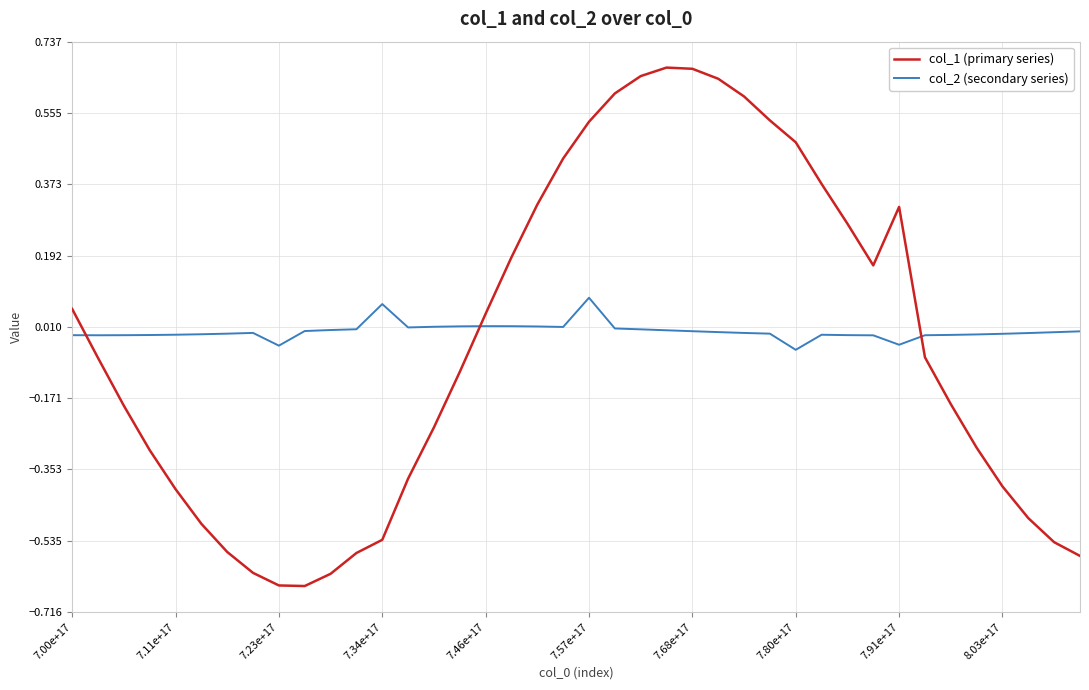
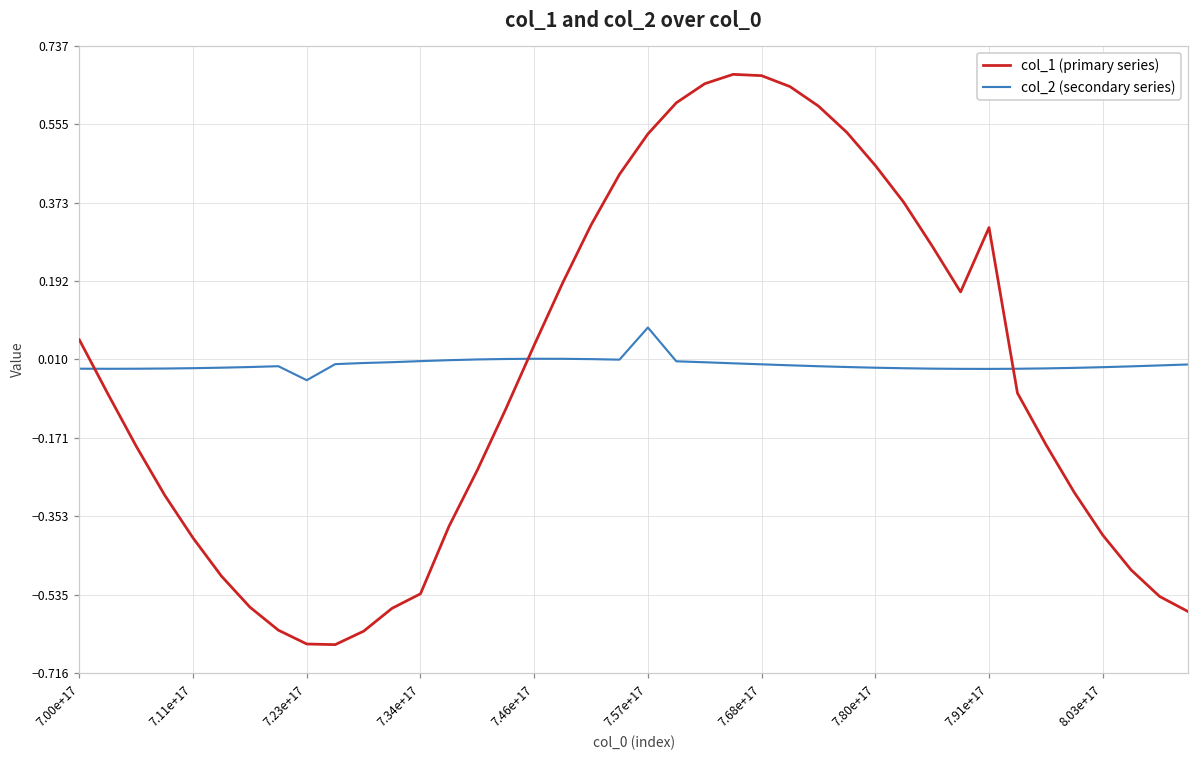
col_2 (secondary series), 7.34e+17: 0.07 -> 0.01
col_1 (primary series), 7.80e+17: 0.48 -> 0.46
col_2 (secondary series), 7.80e+17: -0.05 -> -0.01
col_2 (secondary series), 7.91e+17: -0.04 -> -0.01
